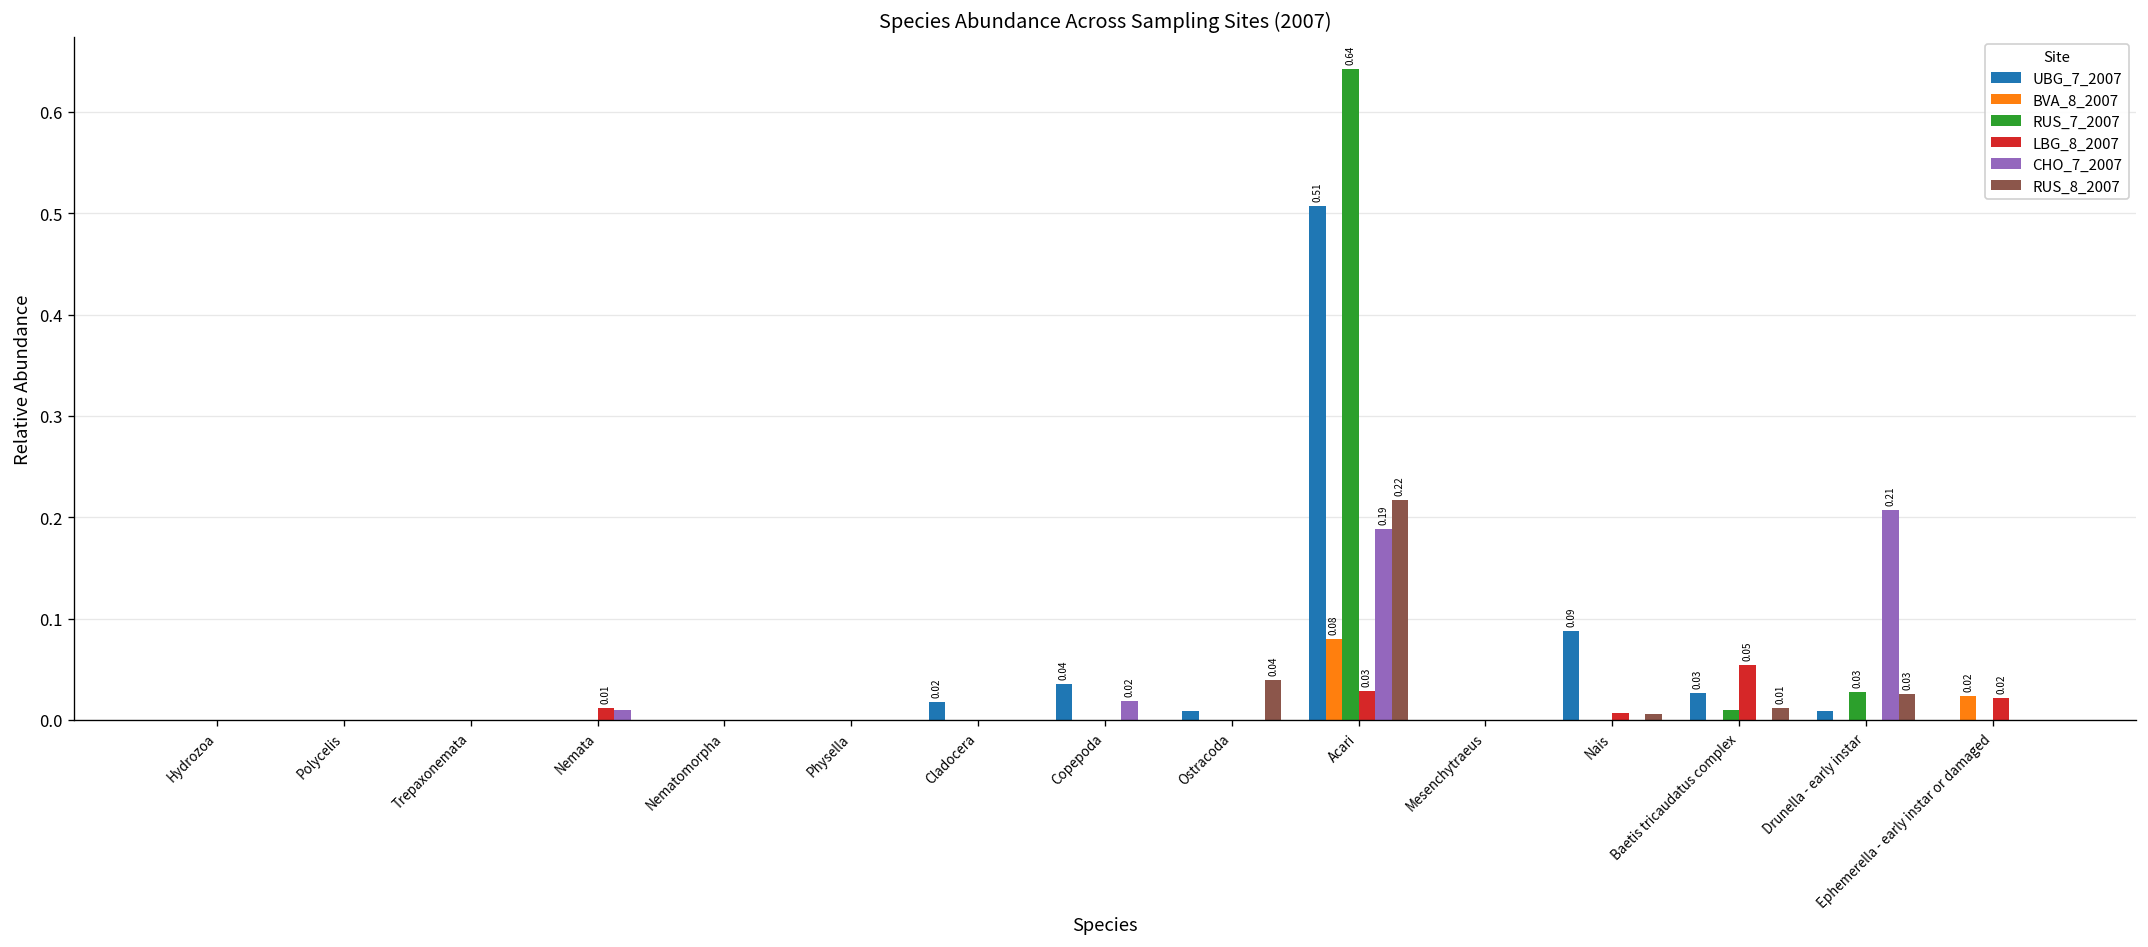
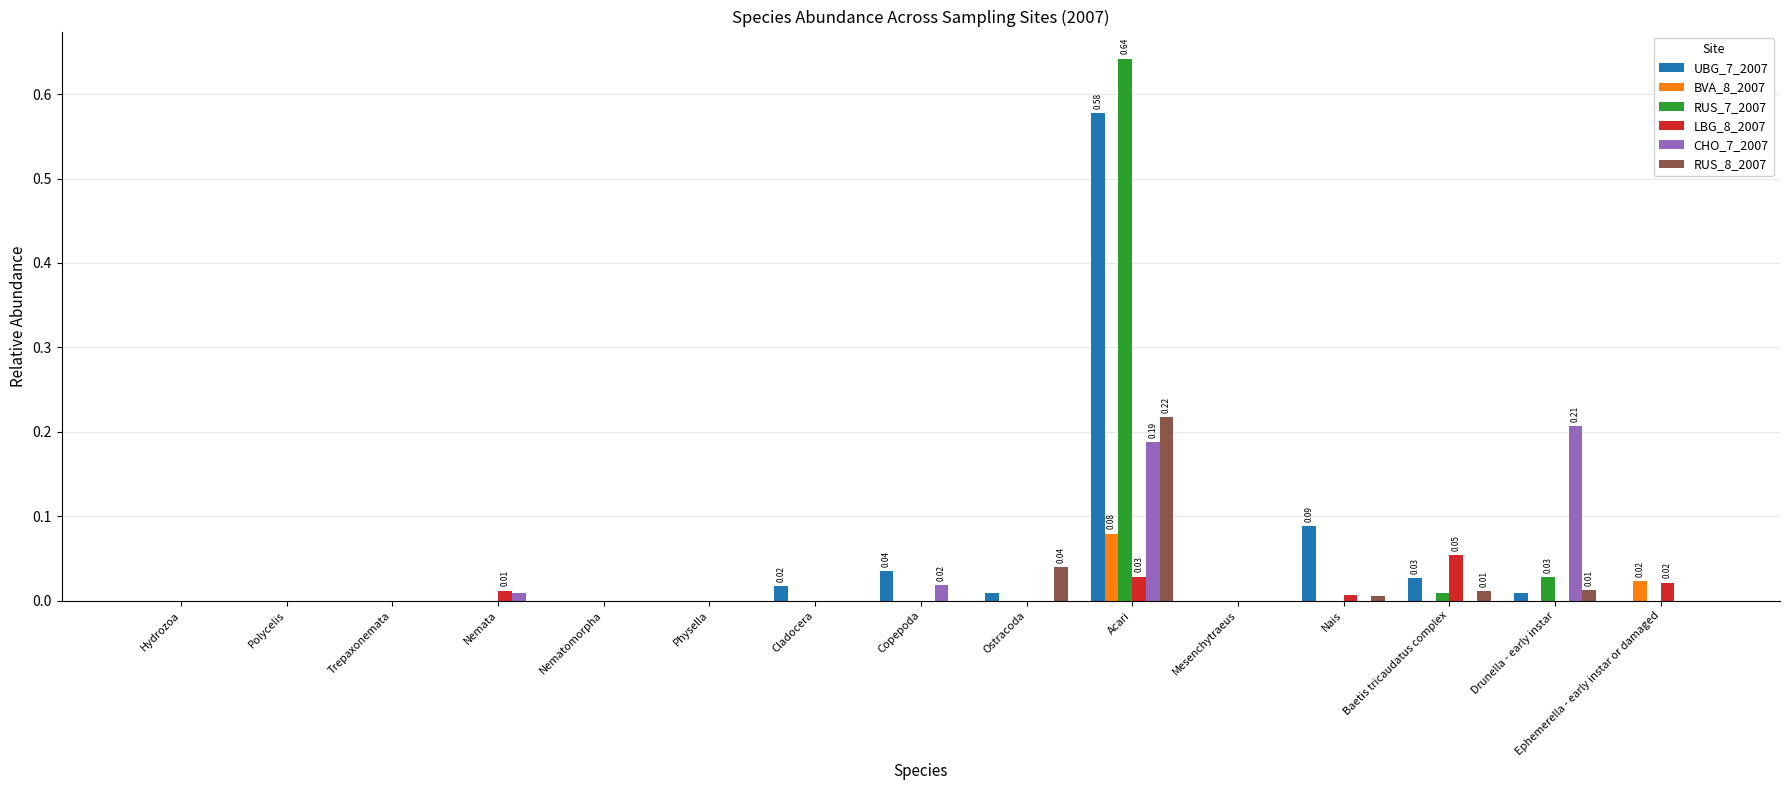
UBG_7_2007, Acari: 0.51 -> 0.58
RUS_8_2007, Drunella - early instar: 0.03 -> 0.01
